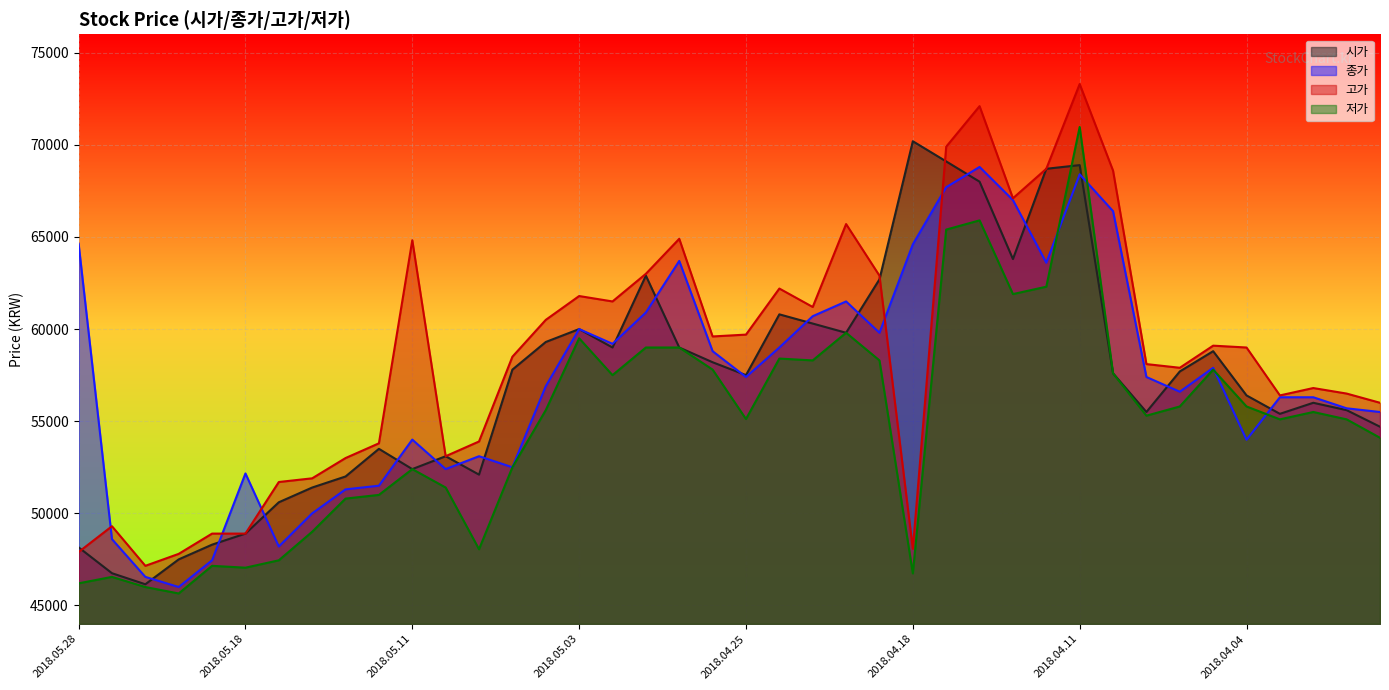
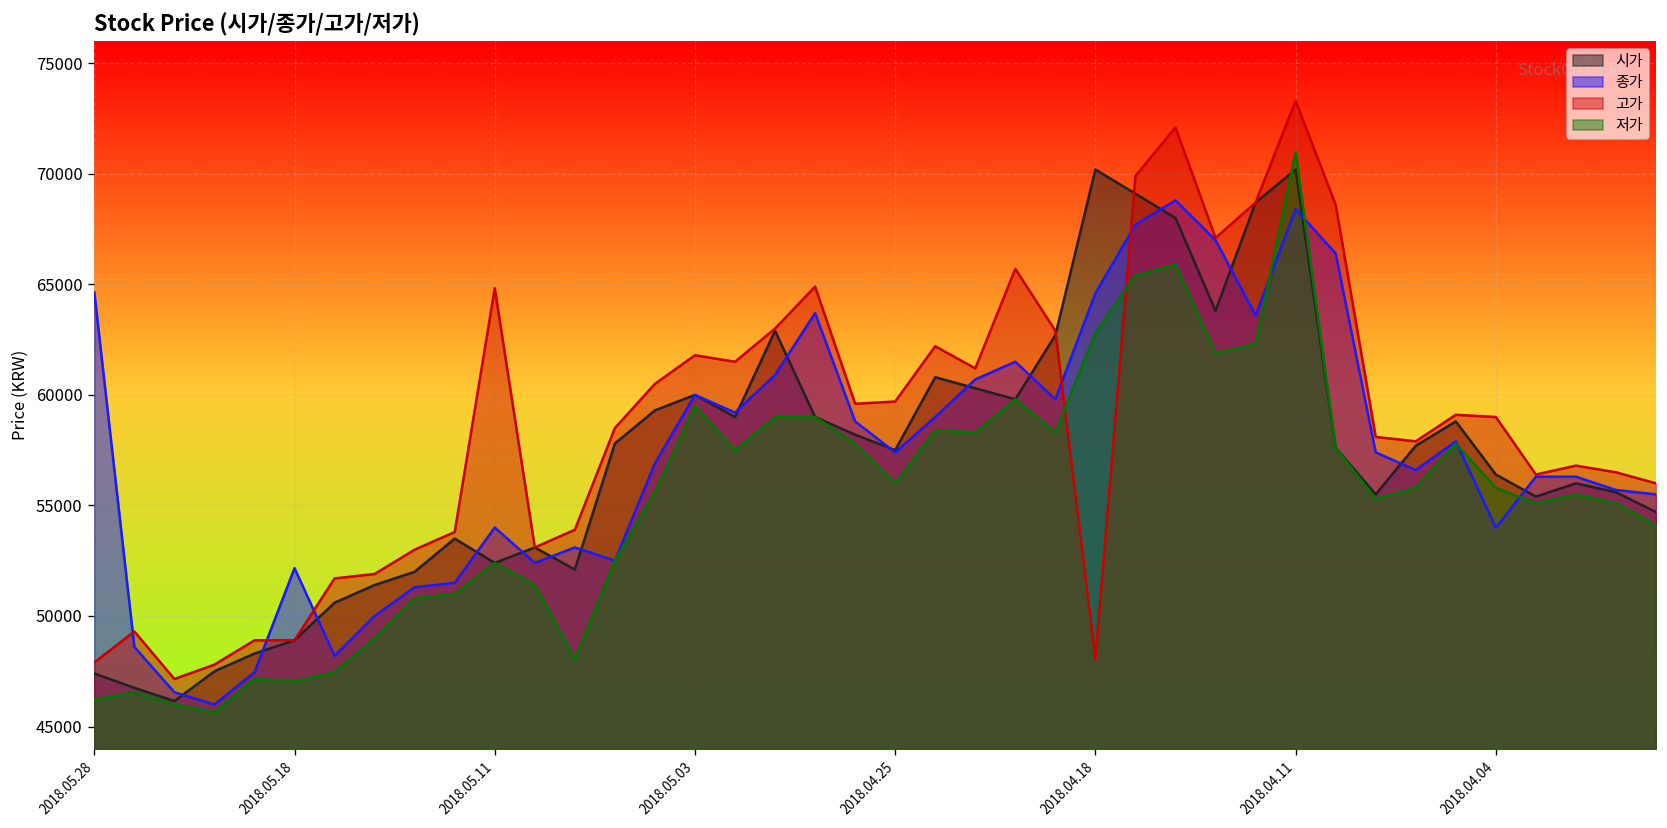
시가, 2018.05.28: 48200 -> 47400
저가, 2018.04.25: 55100 -> 56000
저가, 2018.04.18: 46700 -> 62800
시가, 2018.04.11: 68900 -> 70200
